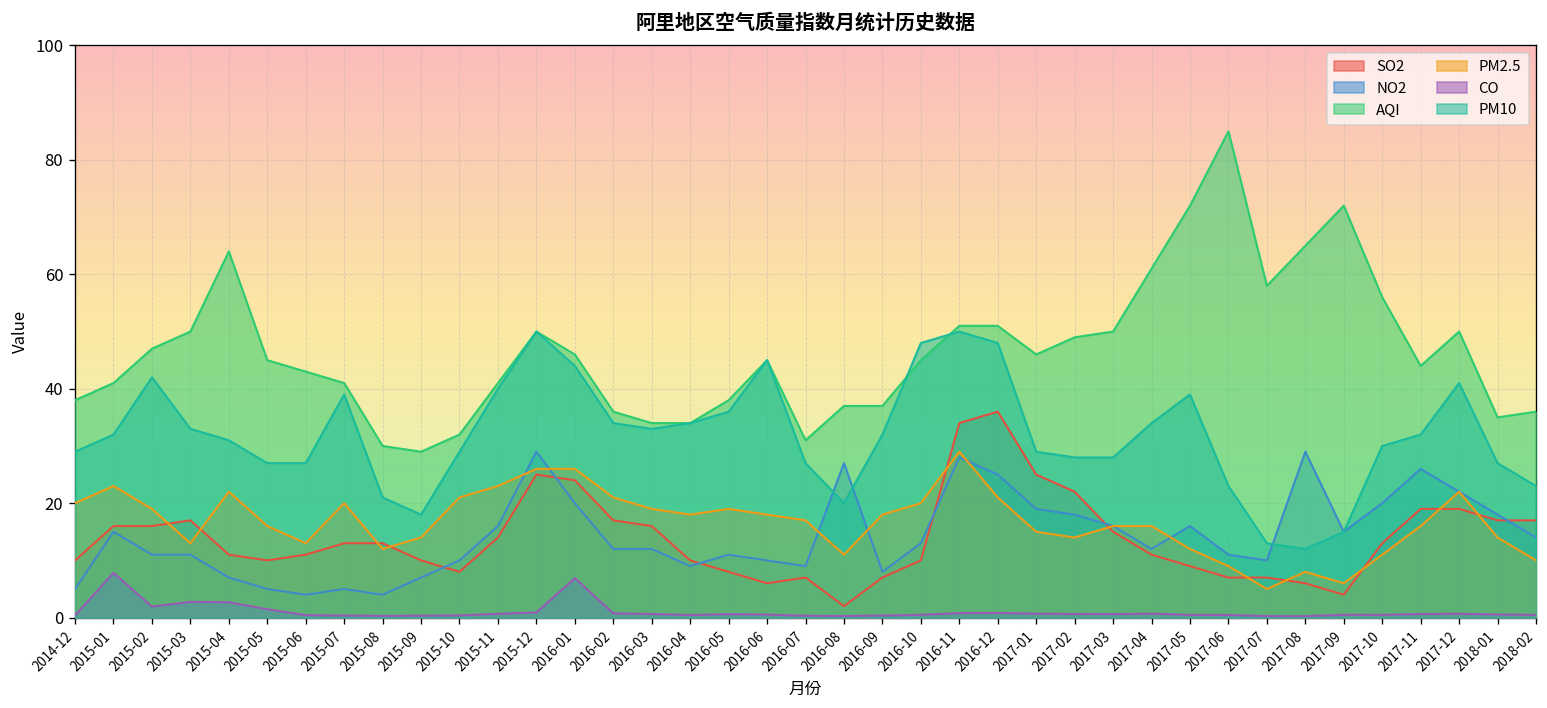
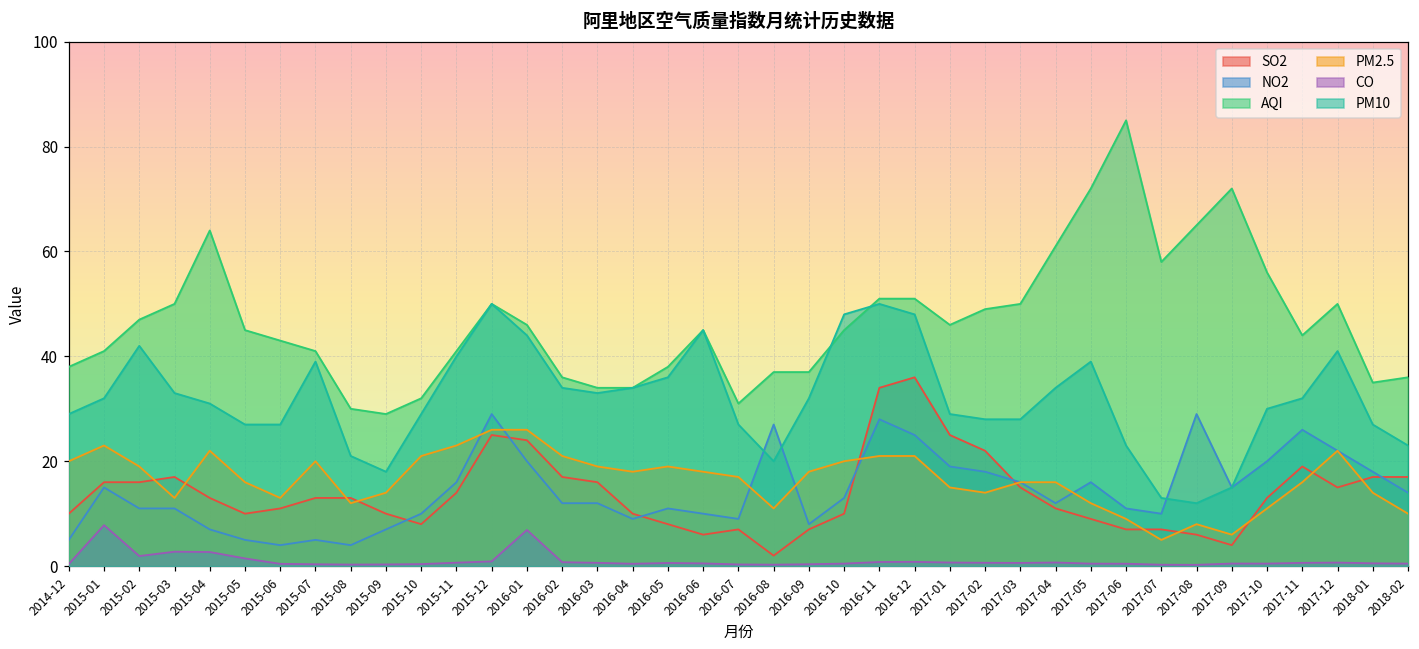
SO2, 2015-04: 11 -> 13
PM2.5, 2016-11: 29 -> 21
SO2, 2017-12: 19 -> 15
